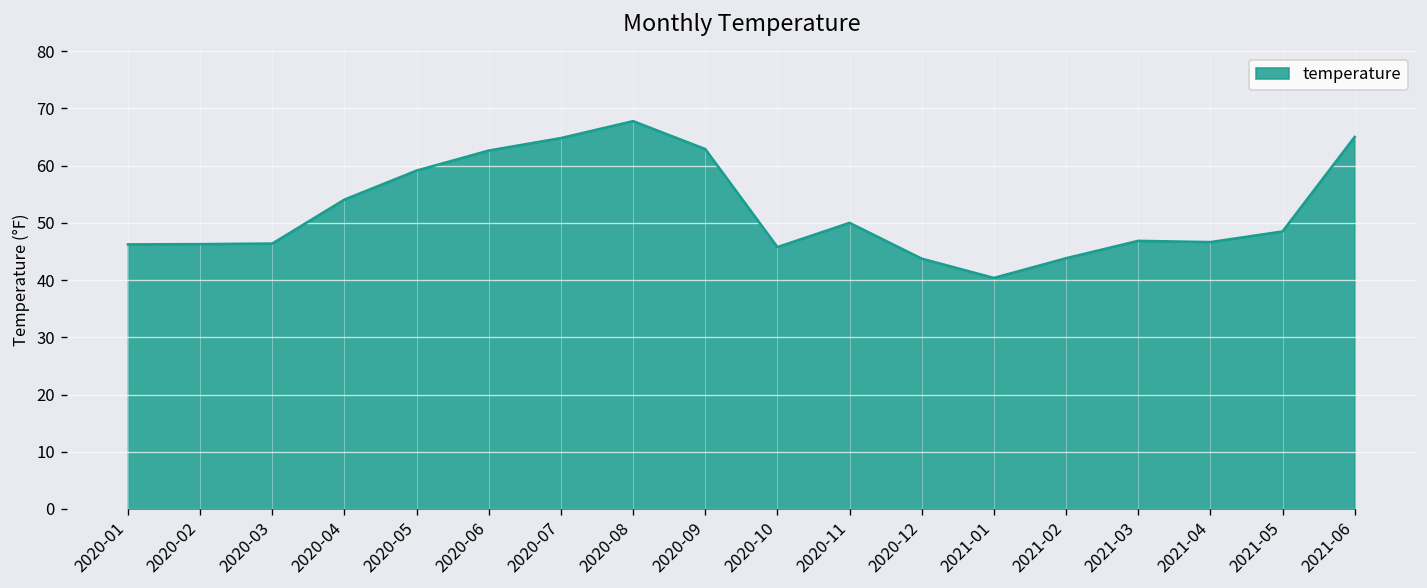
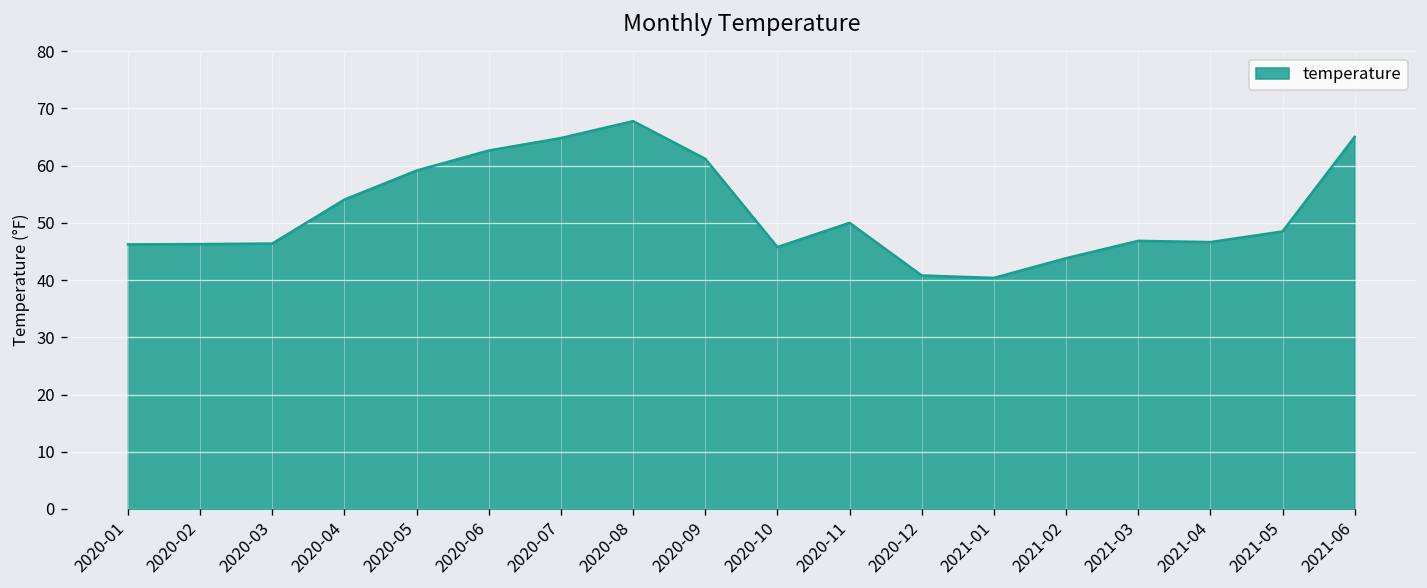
2020-09: 63 -> 61
2020-12: 44 -> 41
